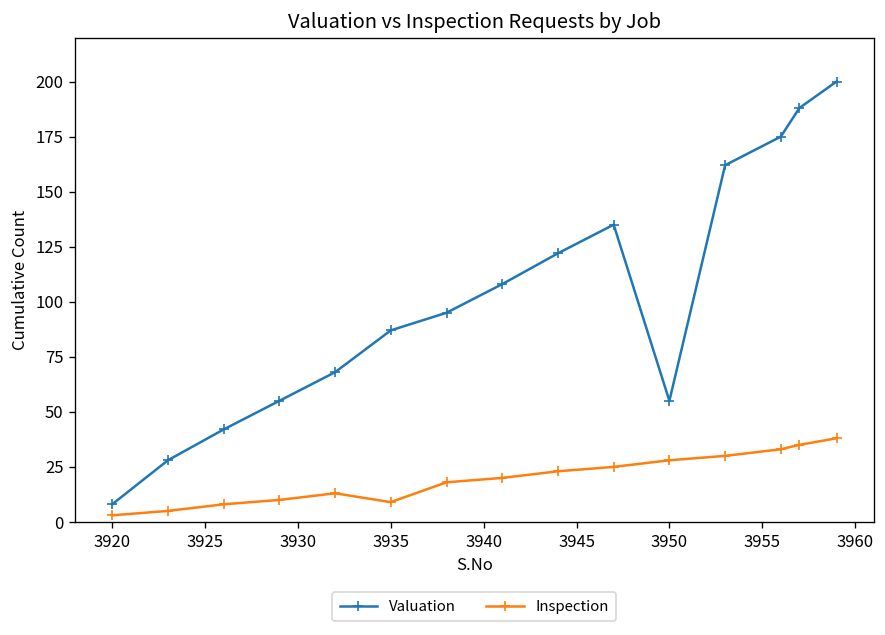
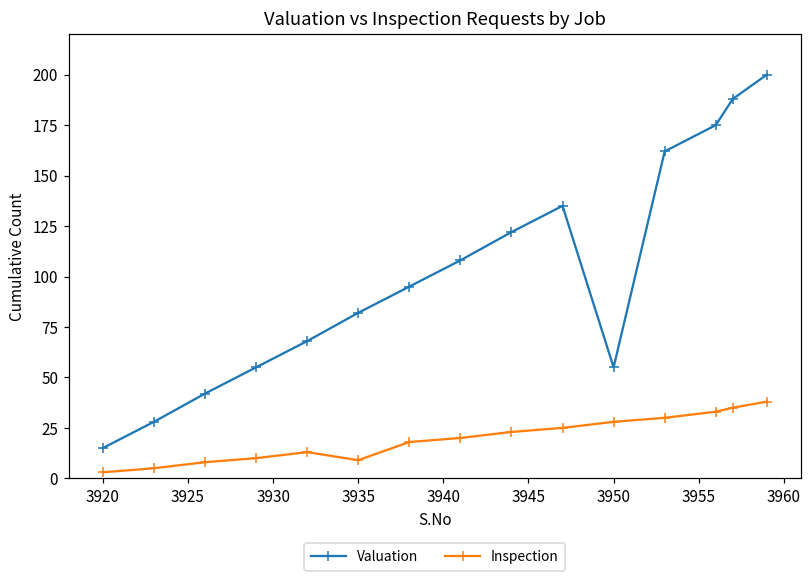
Valuation, 3920: 8 -> 15
Valuation, 3935: 87 -> 82
